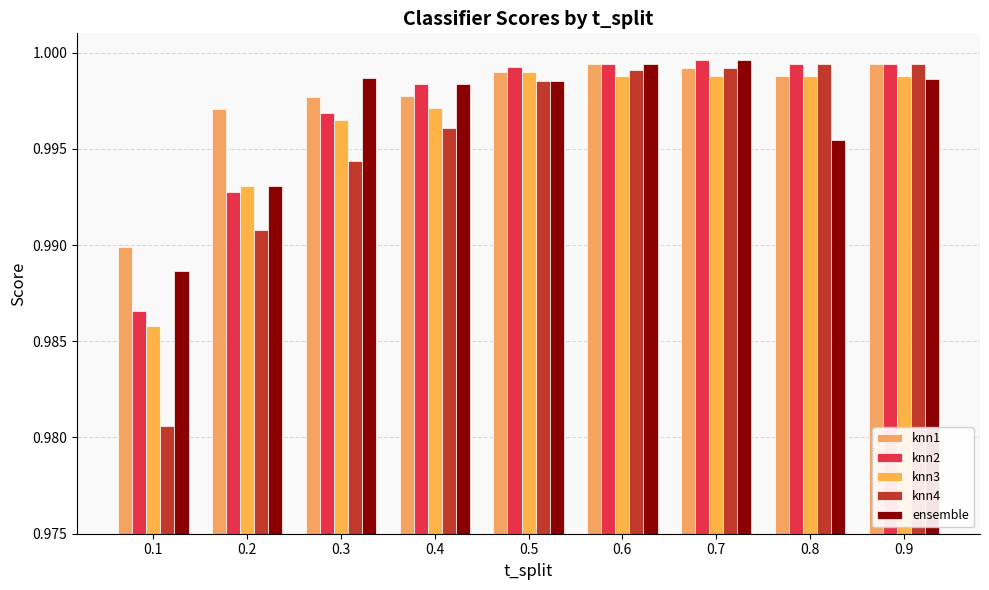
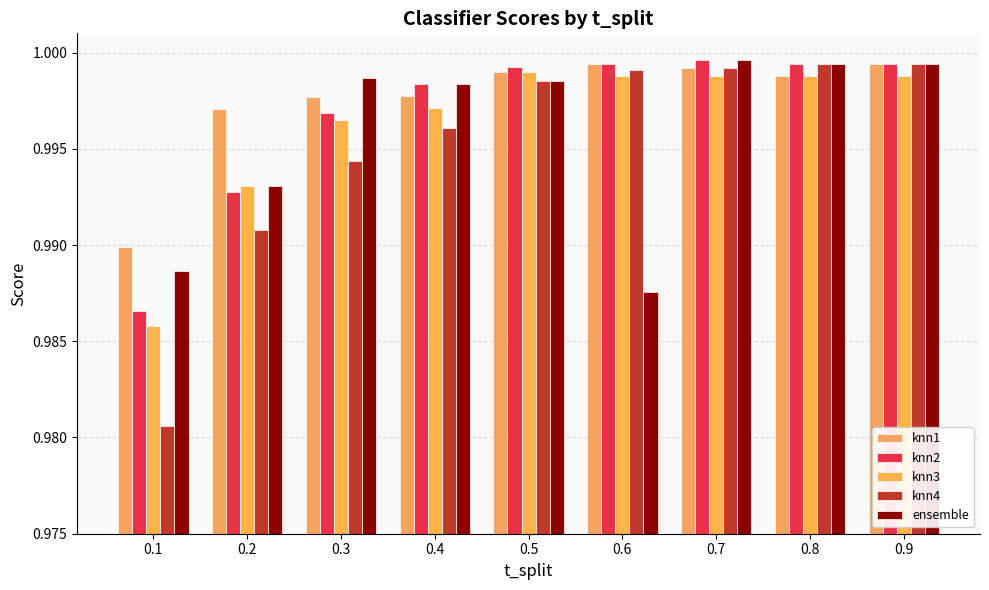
ensemble, 0.6: 0.9994 -> 0.9875
ensemble, 0.8: 0.9955 -> 0.9994
ensemble, 0.9: 0.9986 -> 0.9994
